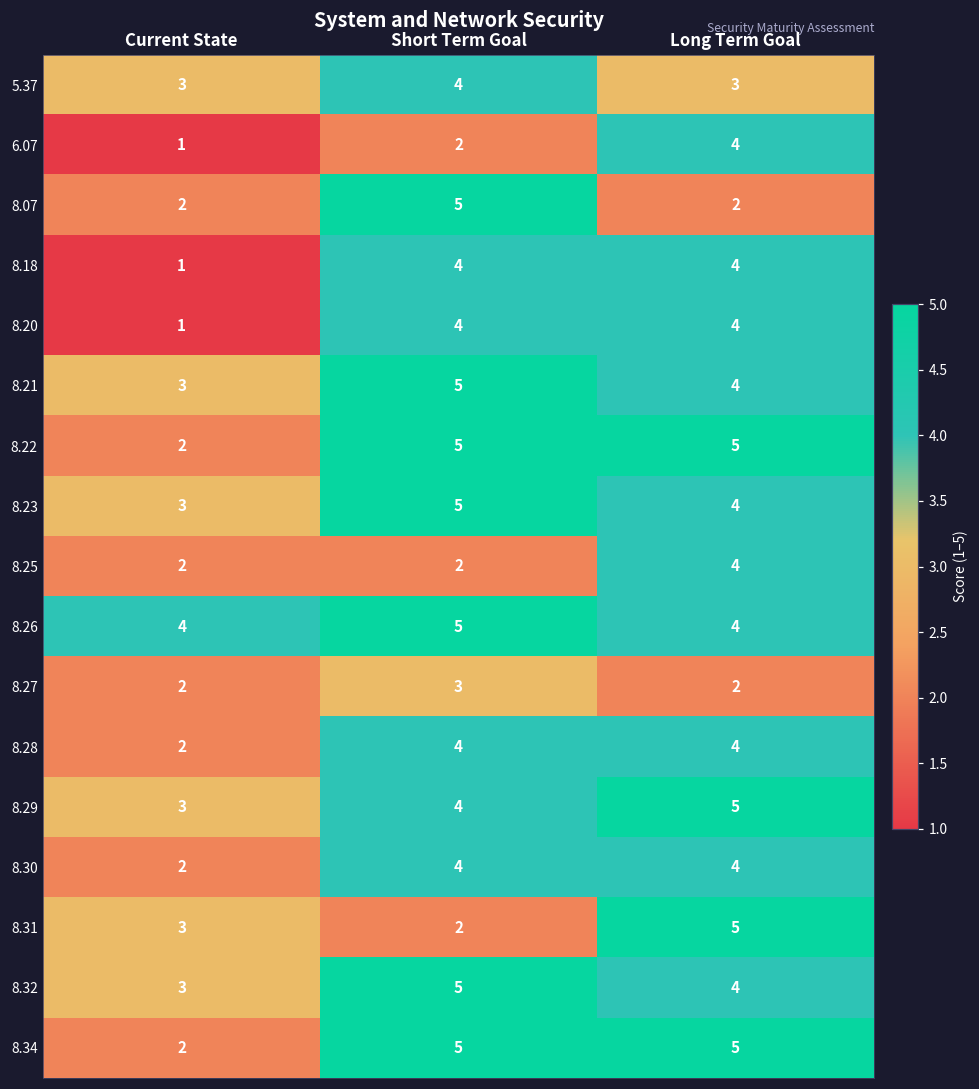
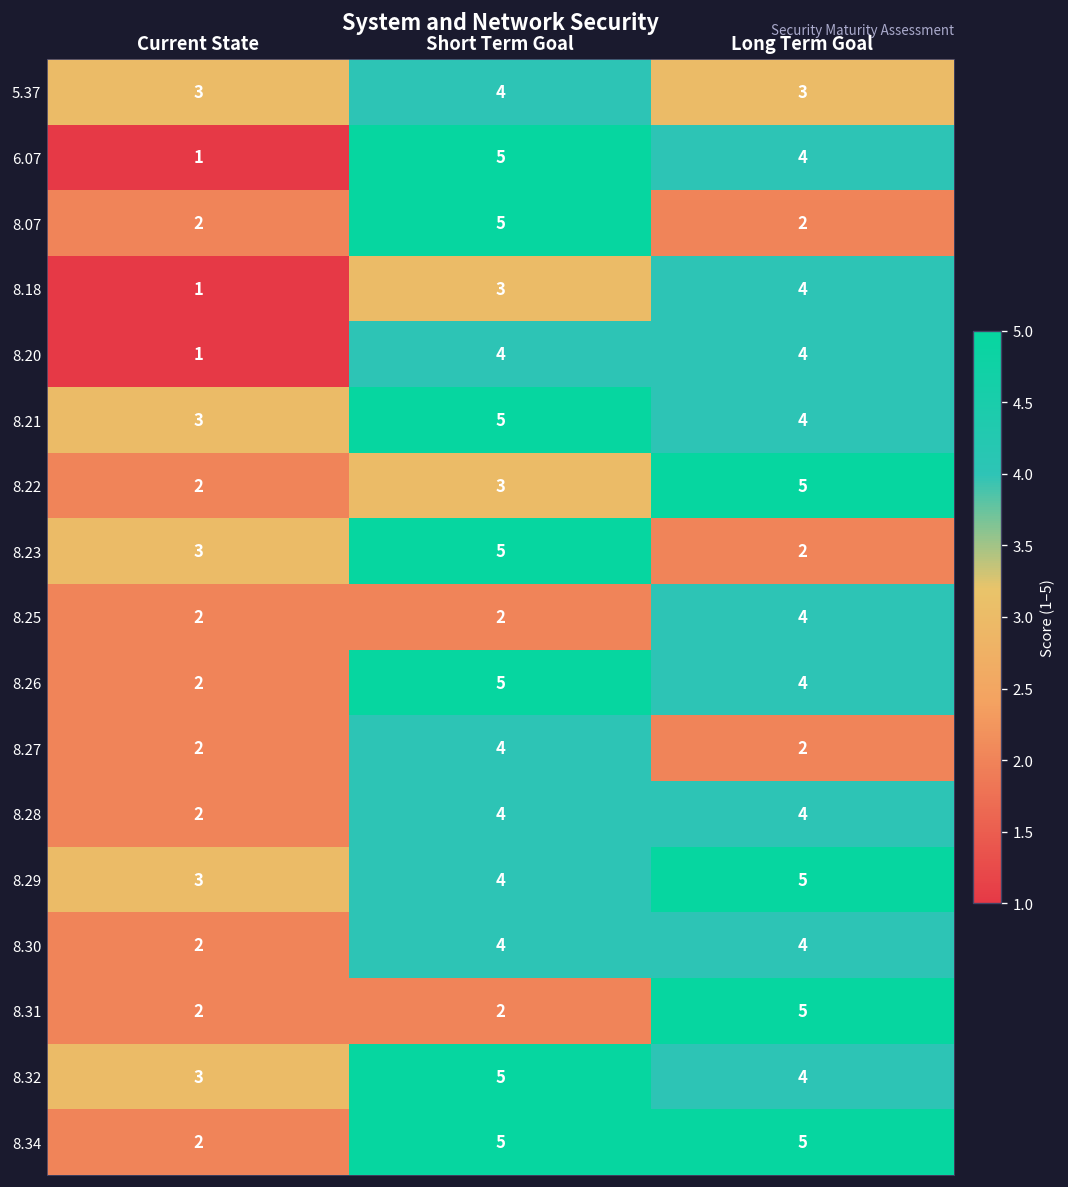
6.07, Short Term Goal: 2 -> 5
8.18, Short Term Goal: 4 -> 3
8.22, Short Term Goal: 5 -> 3
8.23, Long Term Goal: 4 -> 2
8.26, Current State: 4 -> 2
8.27, Short Term Goal: 3 -> 4
8.31, Current State: 3 -> 2
